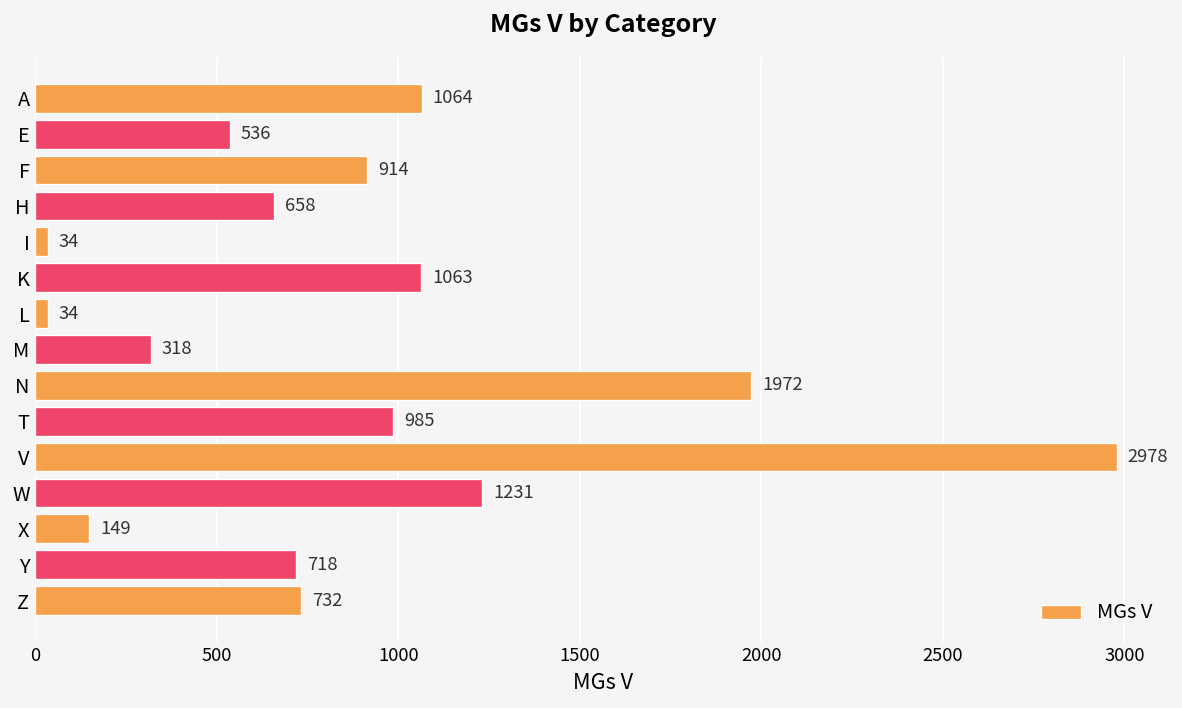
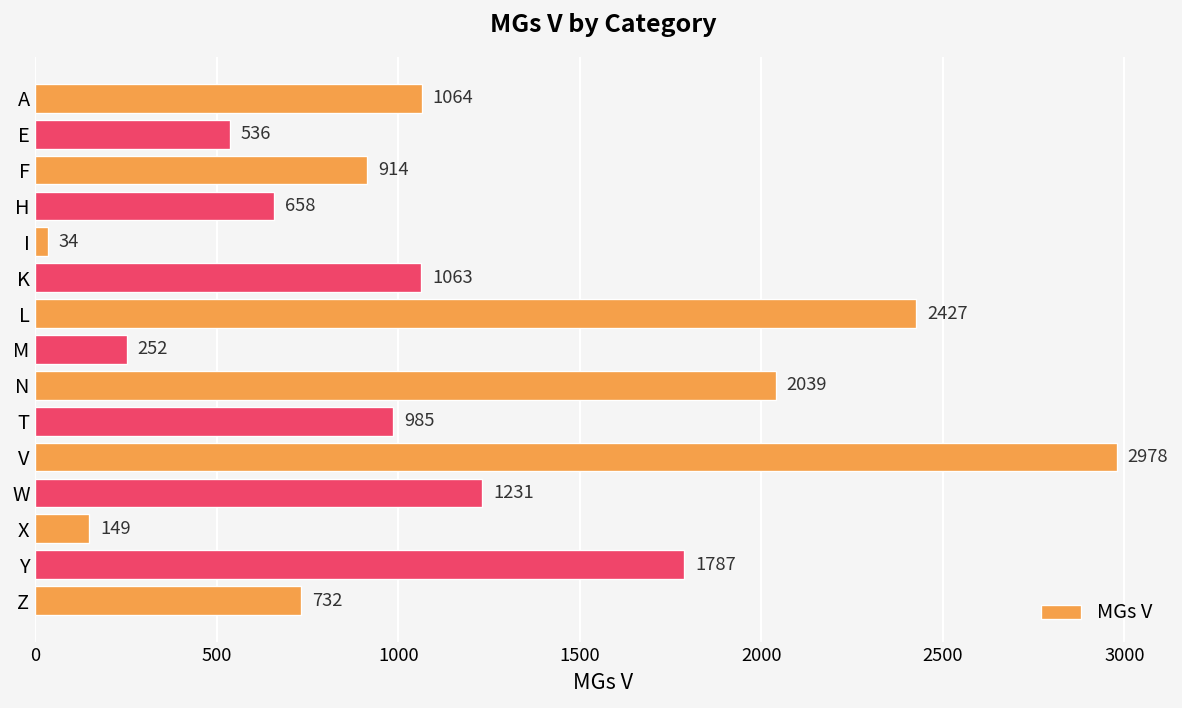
L: 34 -> 2427
M: 318 -> 252
N: 1972 -> 2039
Y: 718 -> 1787
